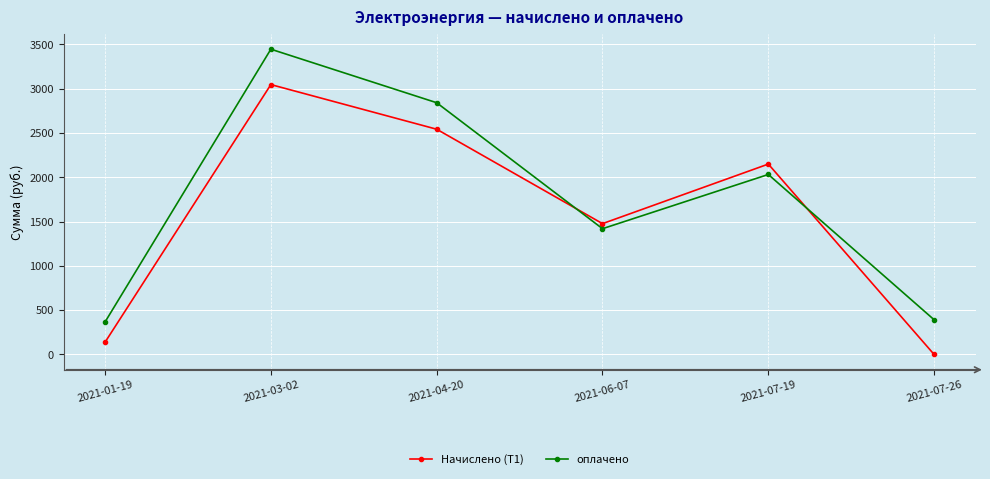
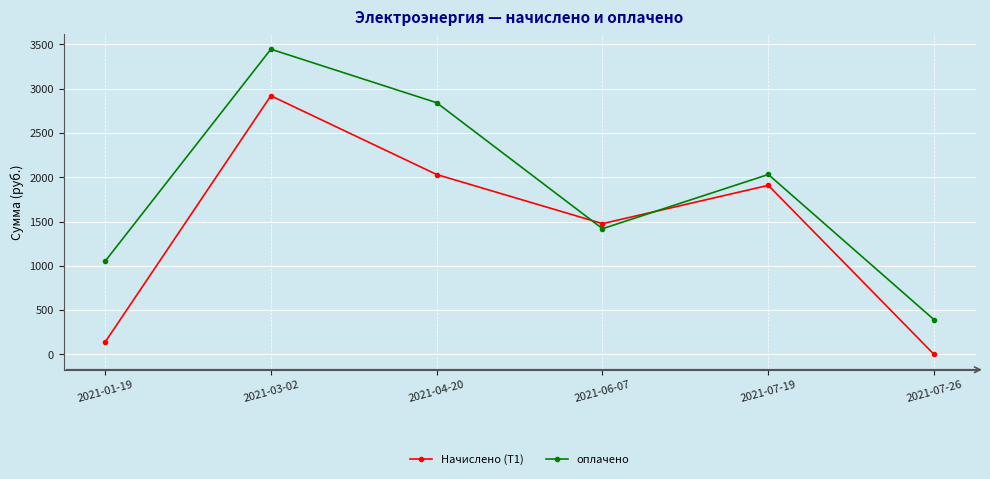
оплачено, 2021-01-19: 400 -> 1100
Начислено (Т1), 2021-03-02: 3000 -> 2900
Начислено (Т1), 2021-04-20: 2500 -> 2000
Начислено (Т1), 2021-07-19: 2100 -> 1900
